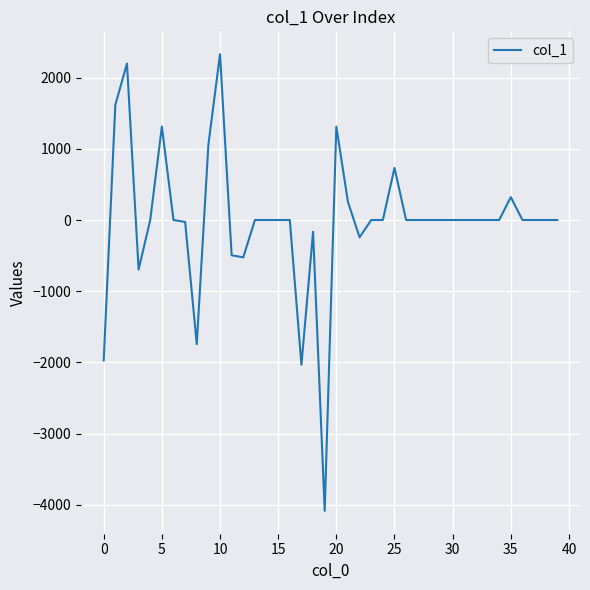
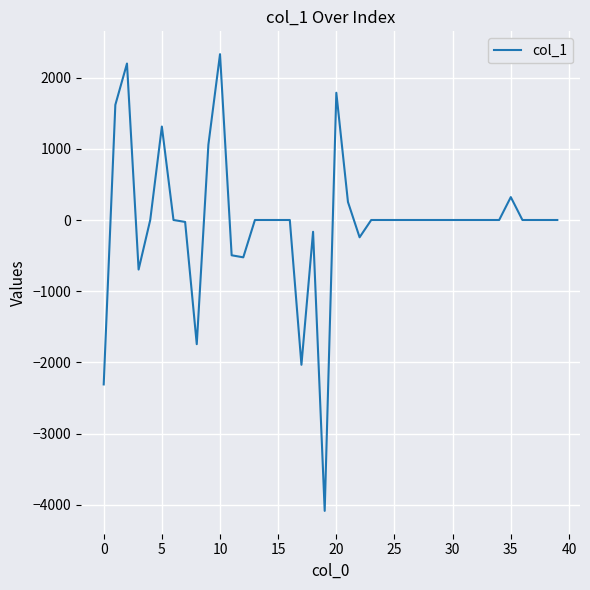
0: -2000 -> -2300
20: 1300 -> 1800
25: 700 -> 0
